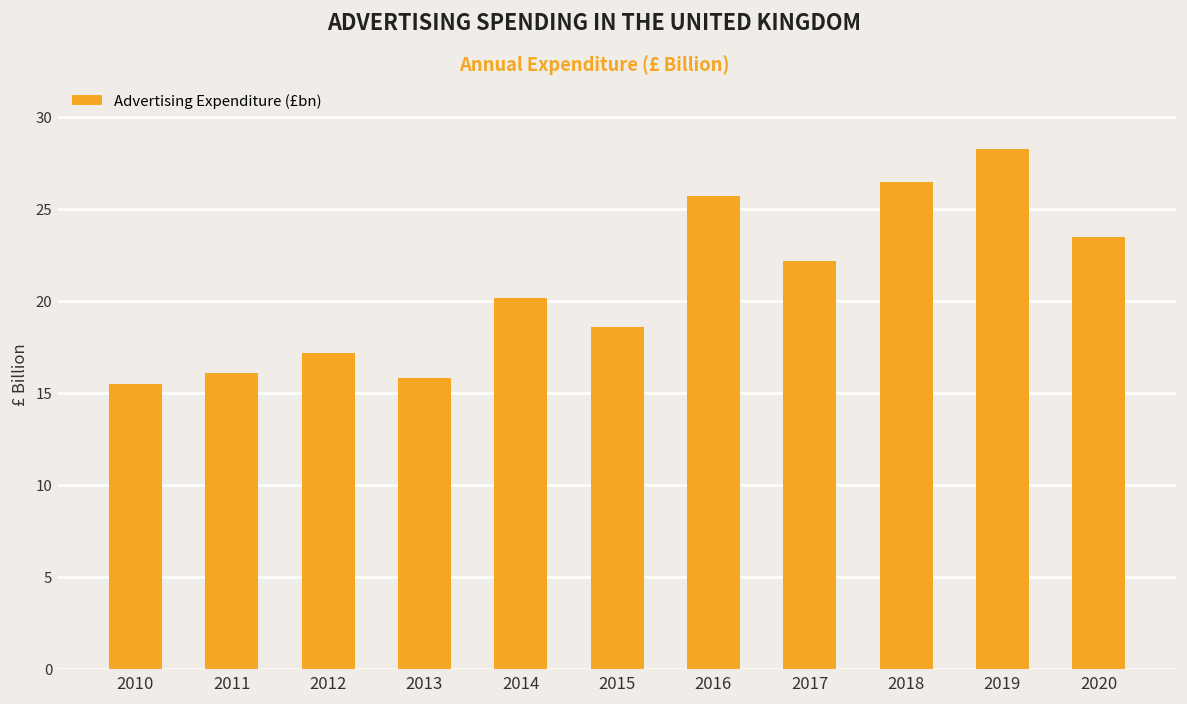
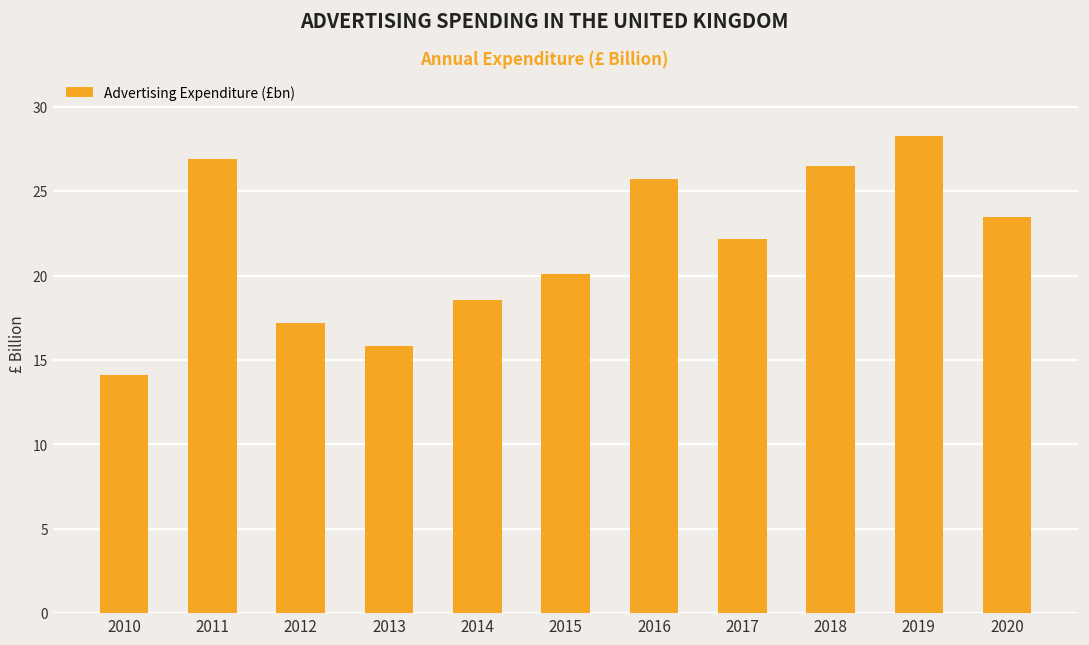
2010: 15.5 -> 14.1
2011: 16.1 -> 26.9
2014: 20.2 -> 18.6
2015: 18.6 -> 20.1
